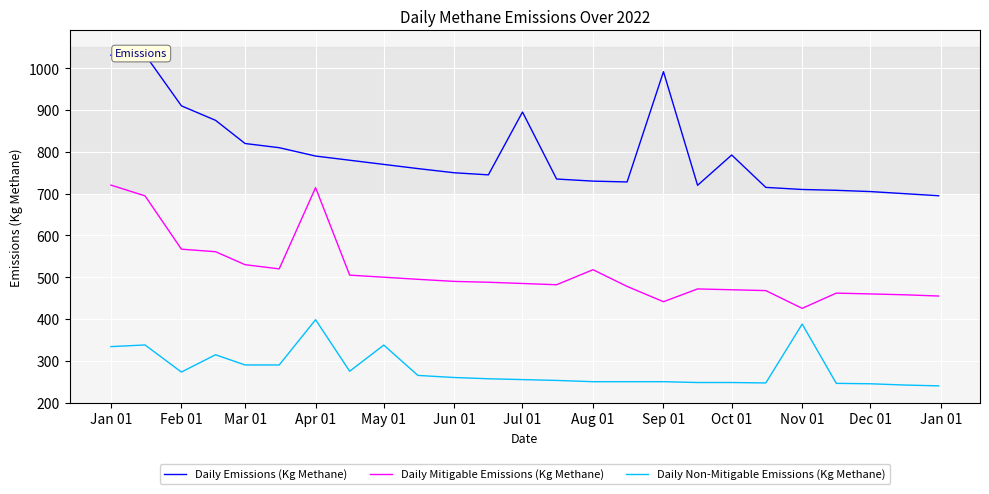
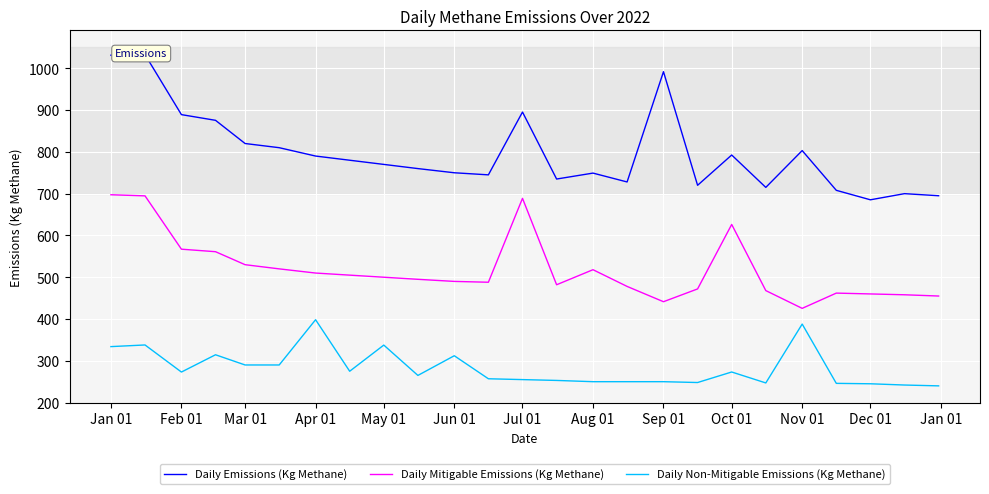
Daily Mitigable Emissions (Kg Methane), Jan 01: 720 -> 700
Daily Emissions (Kg Methane), Feb 01: 910 -> 890
Daily Mitigable Emissions (Kg Methane), Apr 01: 710 -> 510
Daily Non-Mitigable Emissions (Kg Methane), Jun 01: 260 -> 310
Daily Mitigable Emissions (Kg Methane), Jul 01: 490 -> 690
Daily Emissions (Kg Methane), Aug 01: 730 -> 750
Daily Mitigable Emissions (Kg Methane), Oct 01: 470 -> 630
Daily Non-Mitigable Emissions (Kg Methane), Oct 01: 250 -> 270
Daily Emissions (Kg Methane), Nov 01: 710 -> 800
Daily Emissions (Kg Methane), Dec 01: 710 -> 690
